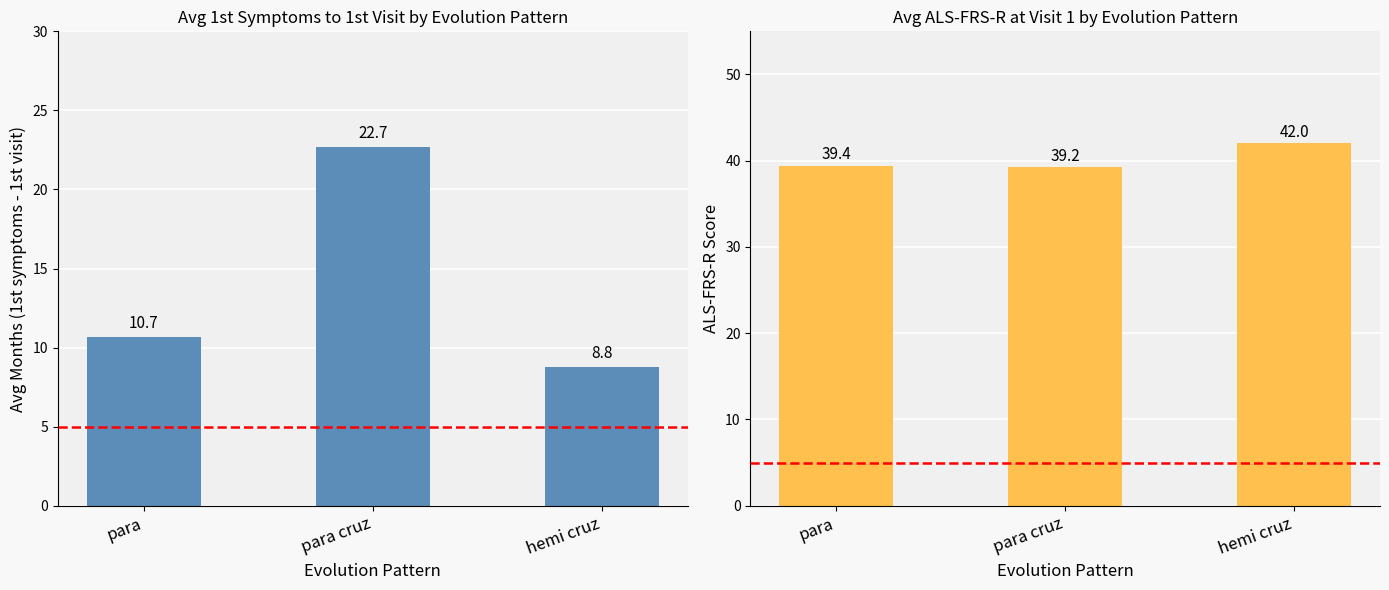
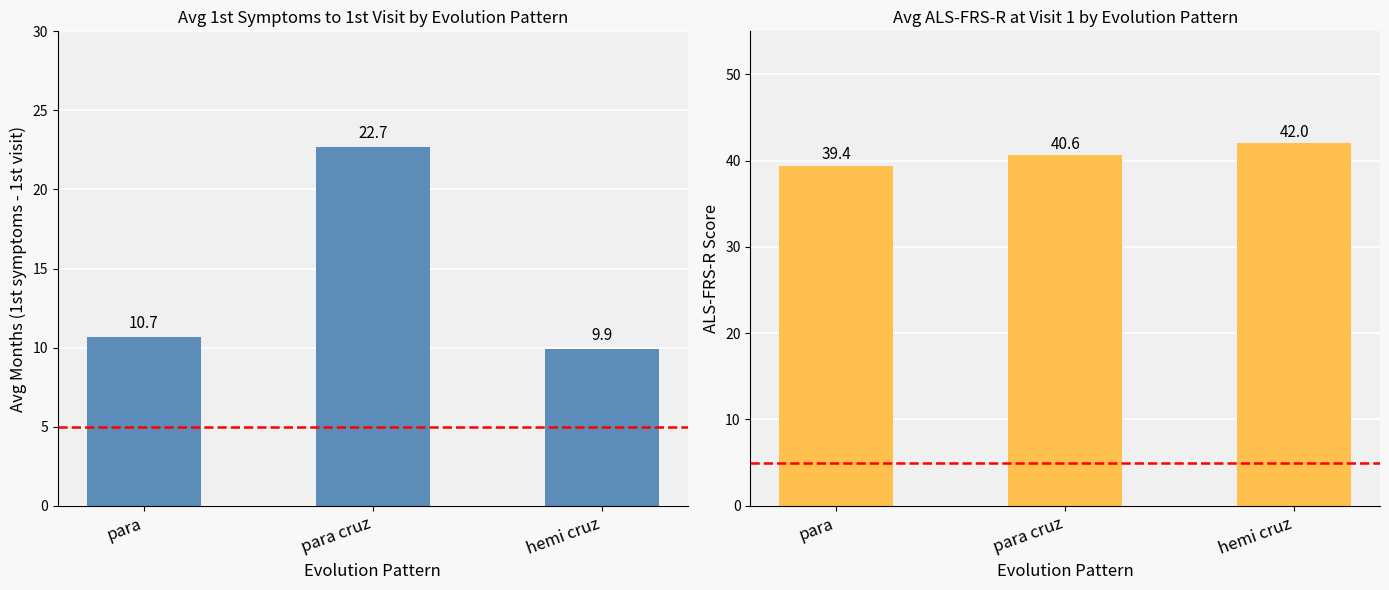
Avg 1st Symptoms to 1st Visit by Evolution Pattern, hemi cruz: 8.8 -> 9.9
Avg ALS-FRS-R at Visit 1 by Evolution Pattern, para cruz: 39.2 -> 40.6
